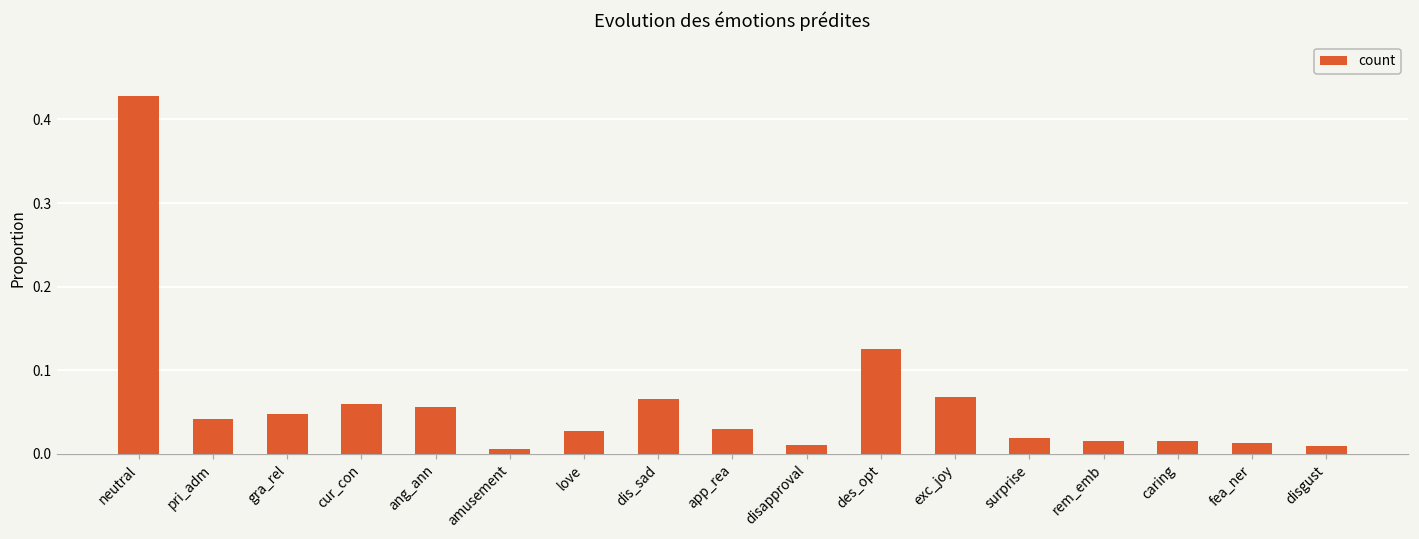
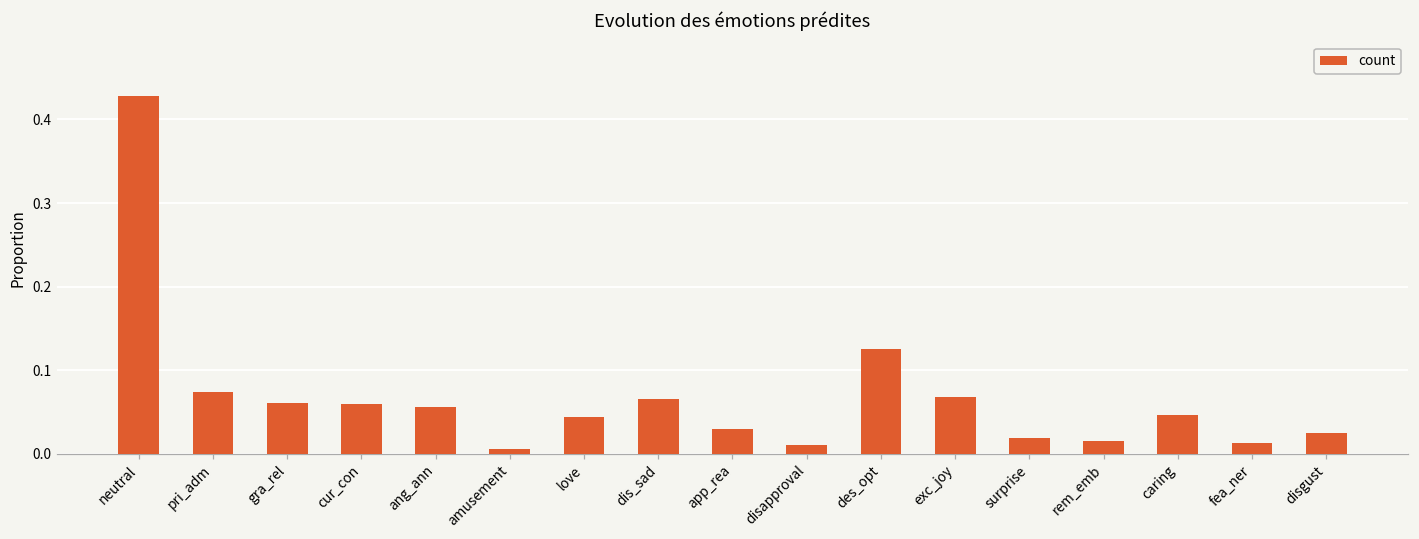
pri_adm: 0.04 -> 0.07
gra_rel: 0.05 -> 0.06
love: 0.03 -> 0.04
caring: 0.01 -> 0.05
disgust: 0.01 -> 0.03
